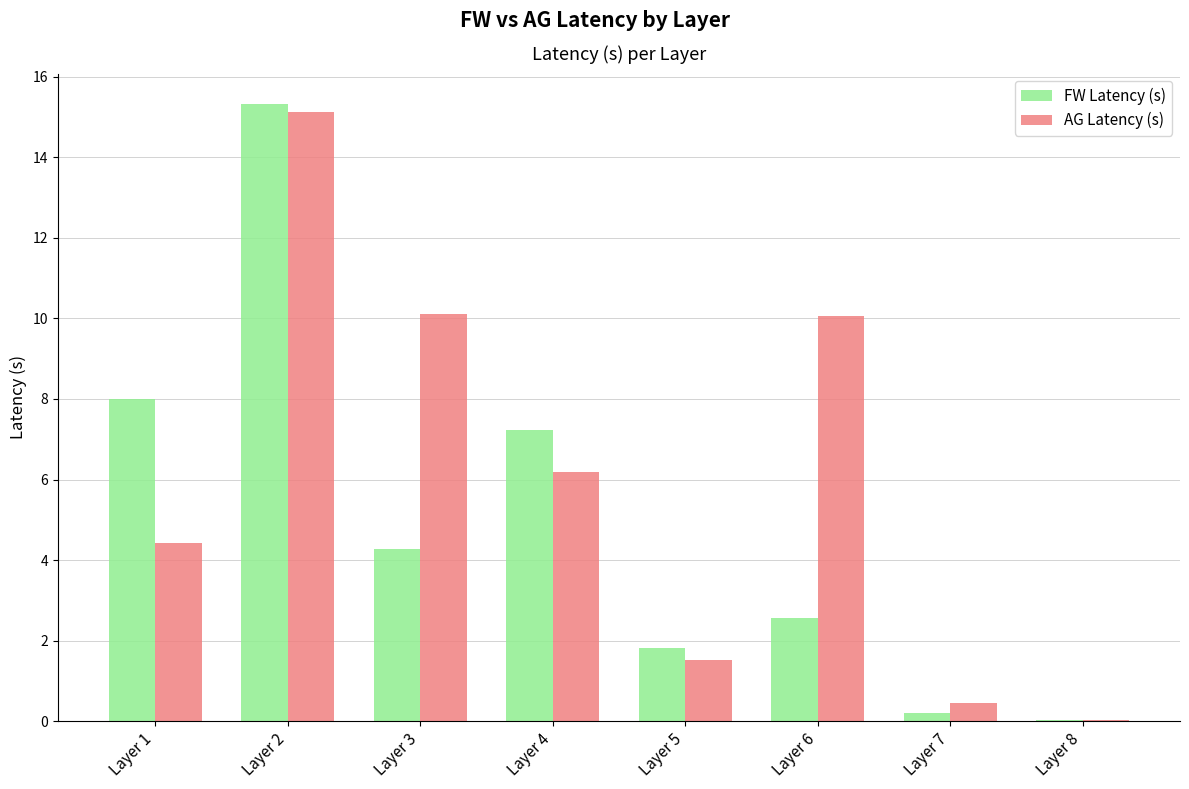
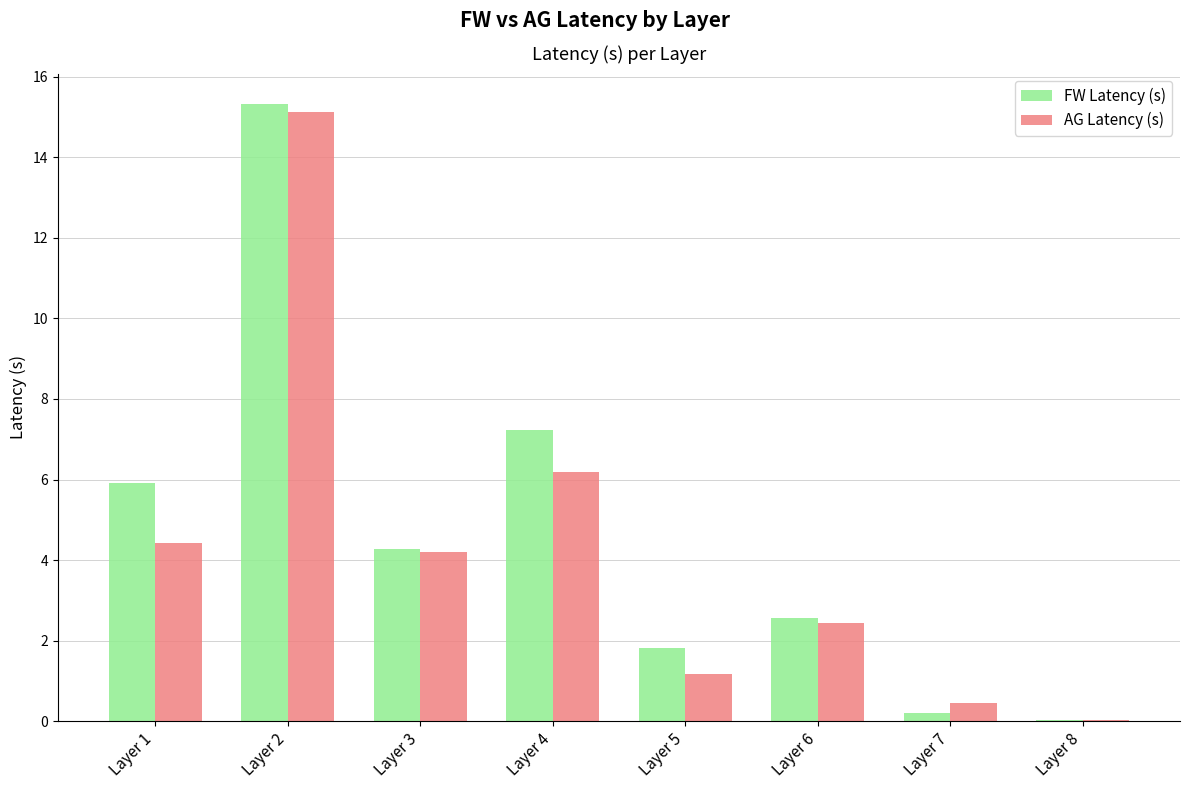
FW Latency (s), Layer 1: 8.0 -> 5.9
AG Latency (s), Layer 3: 10.1 -> 4.2
AG Latency (s), Layer 5: 1.5 -> 1.2
AG Latency (s), Layer 6: 10.0 -> 2.4
